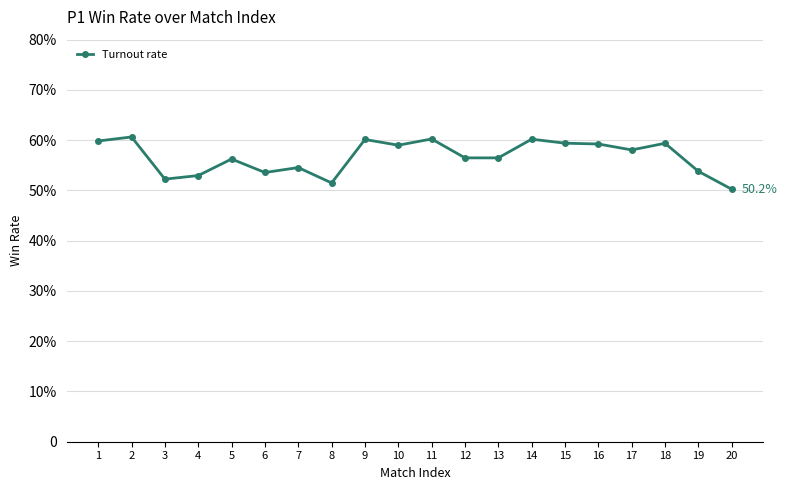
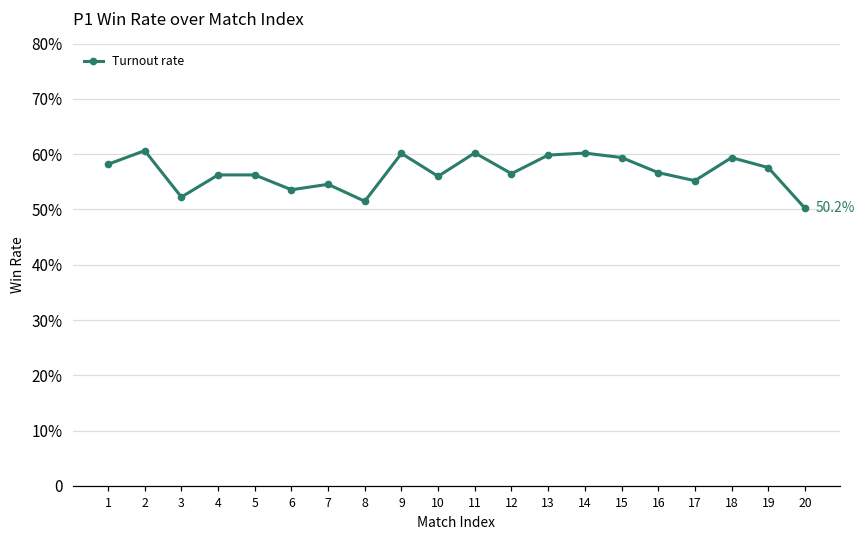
1: 60% -> 58%
4: 53% -> 56%
10: 59% -> 56%
13: 56% -> 60%
16: 59% -> 57%
17: 58% -> 55%
19: 54% -> 58%
